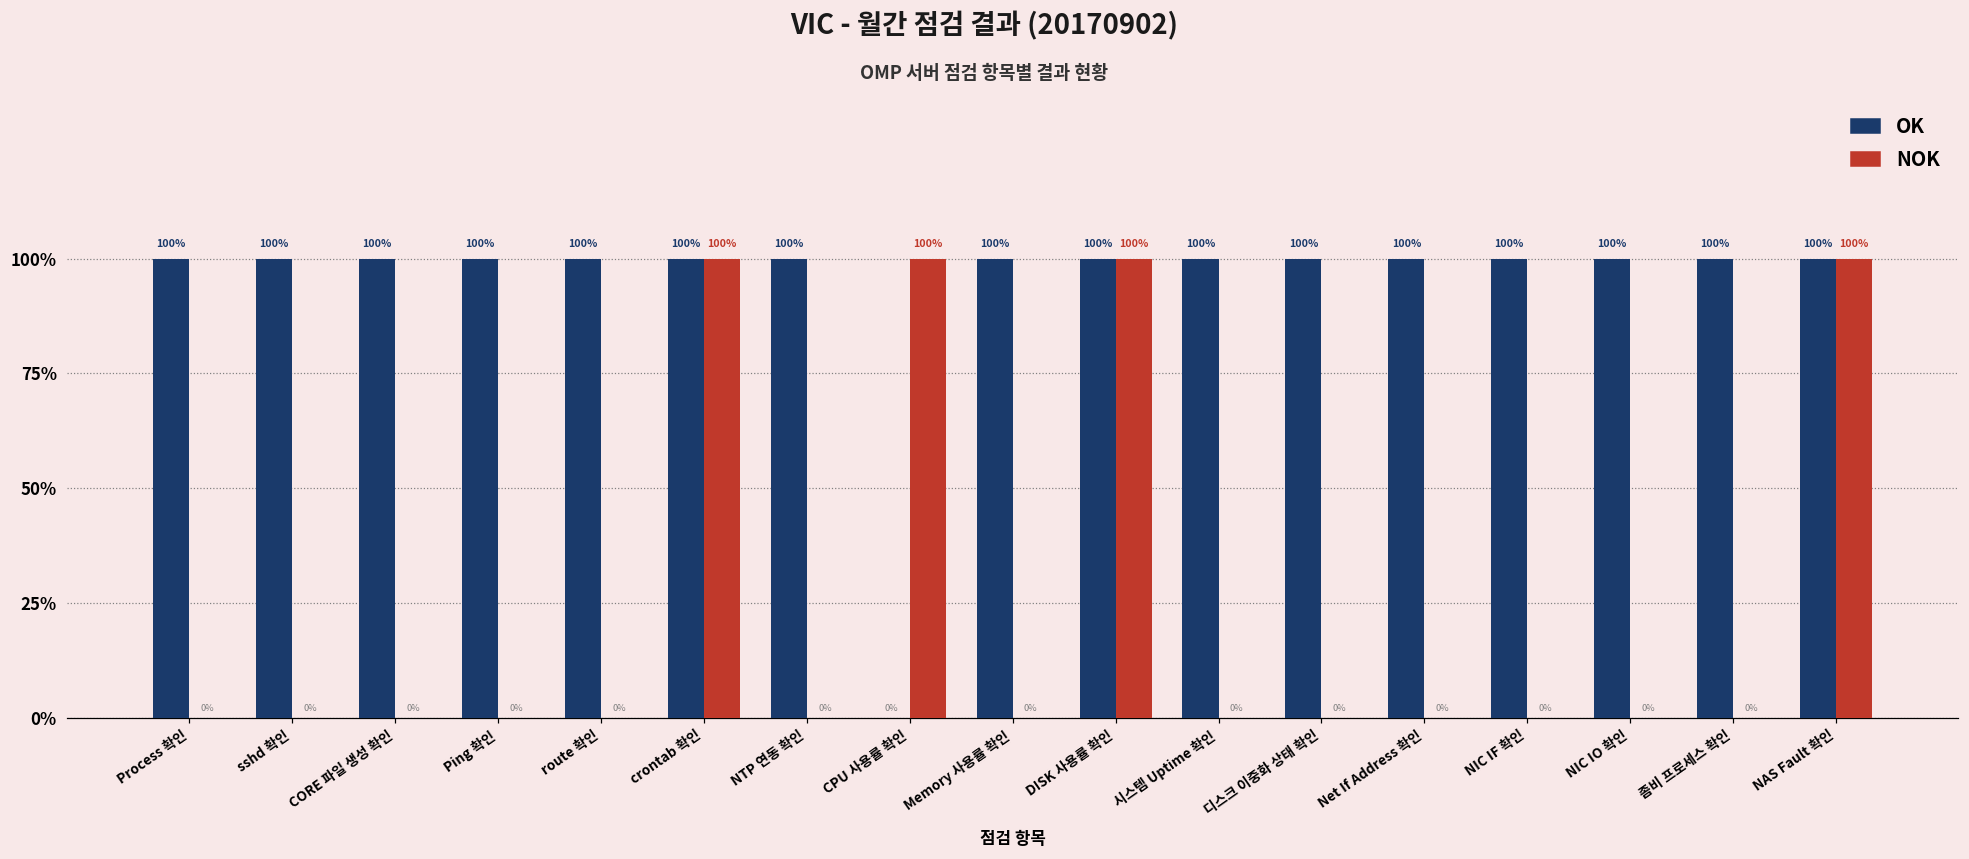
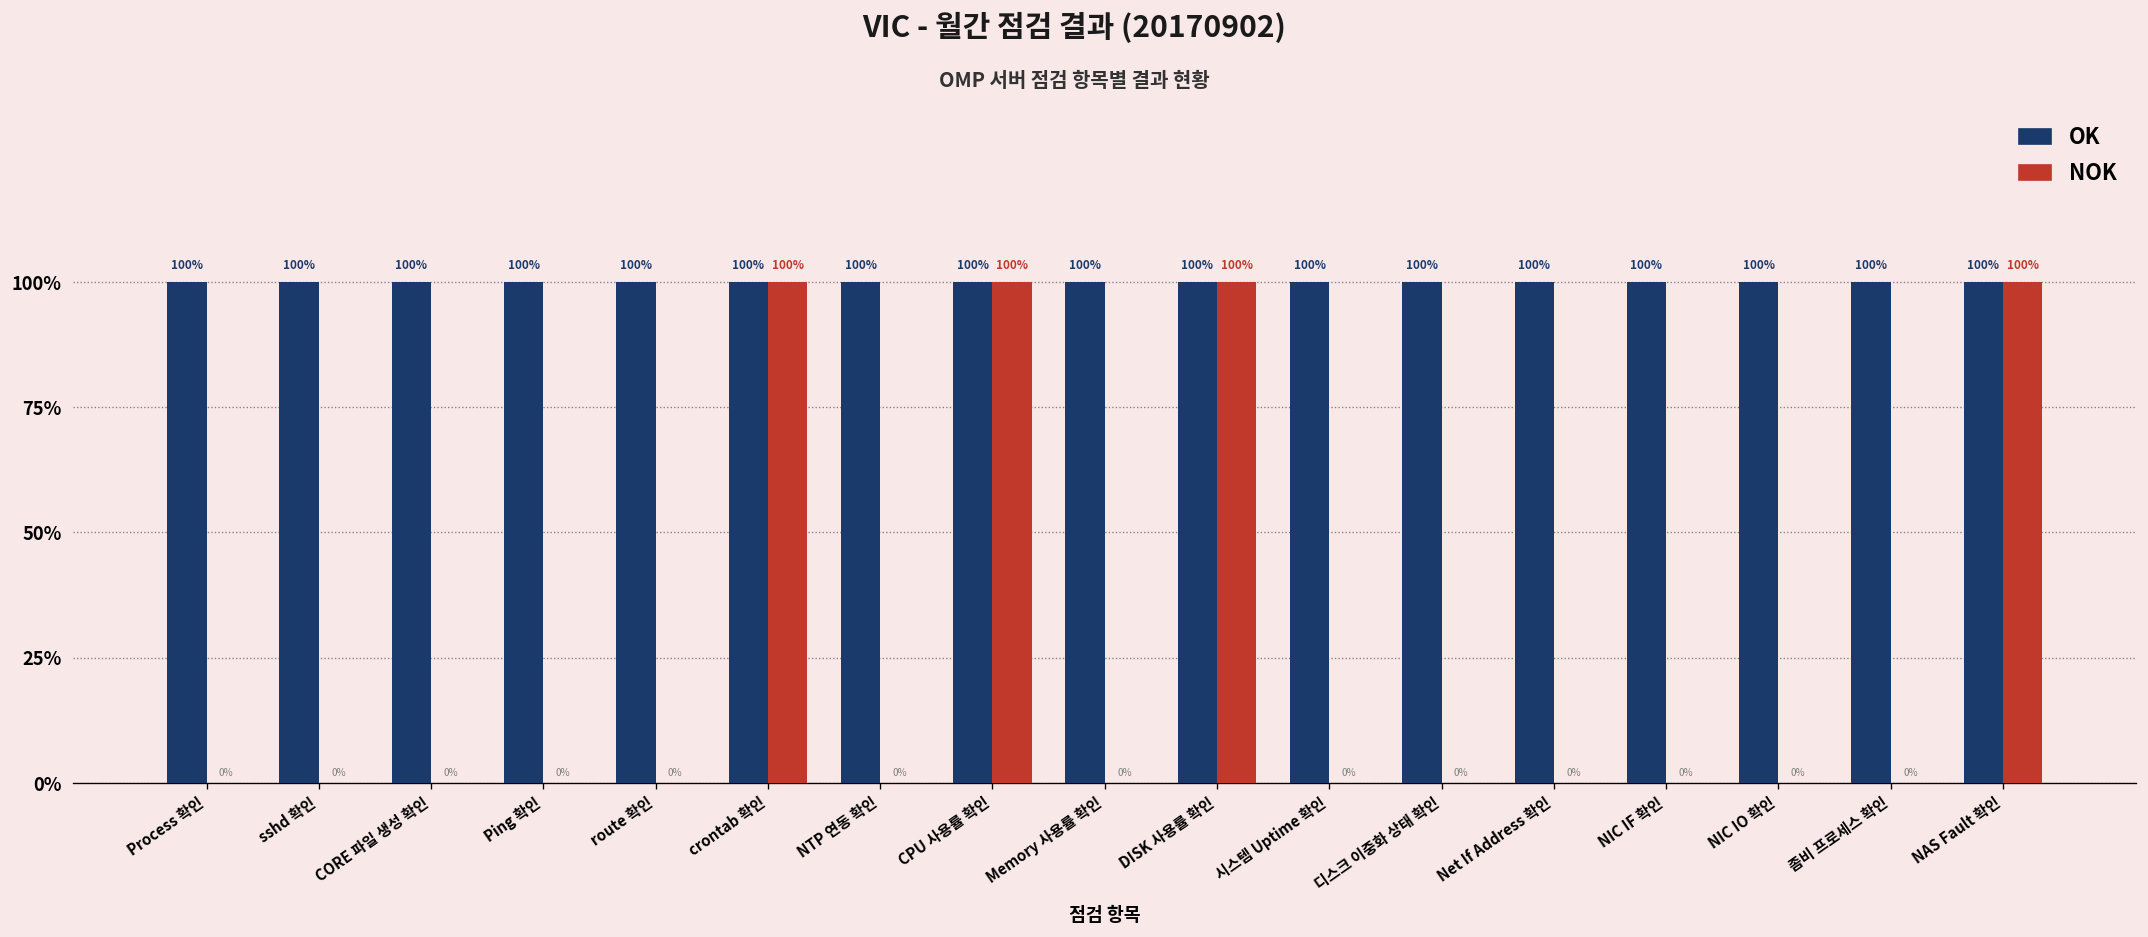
OK, CPU 사용률 확인: 0% -> 100%
